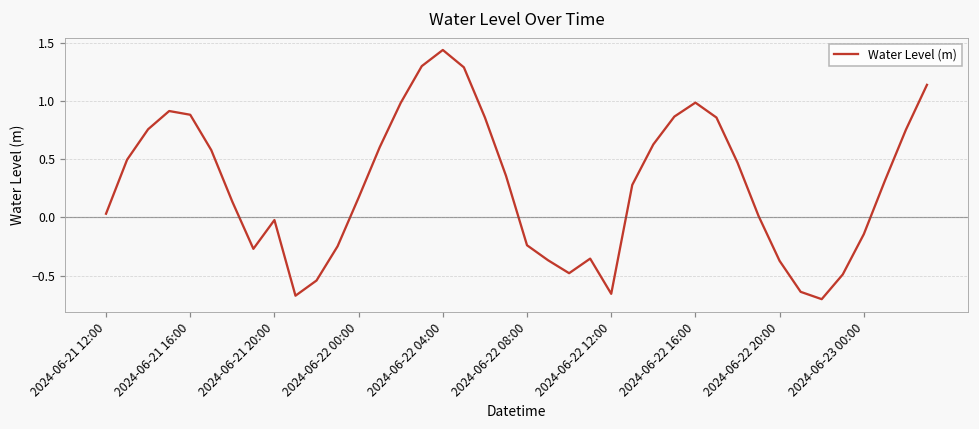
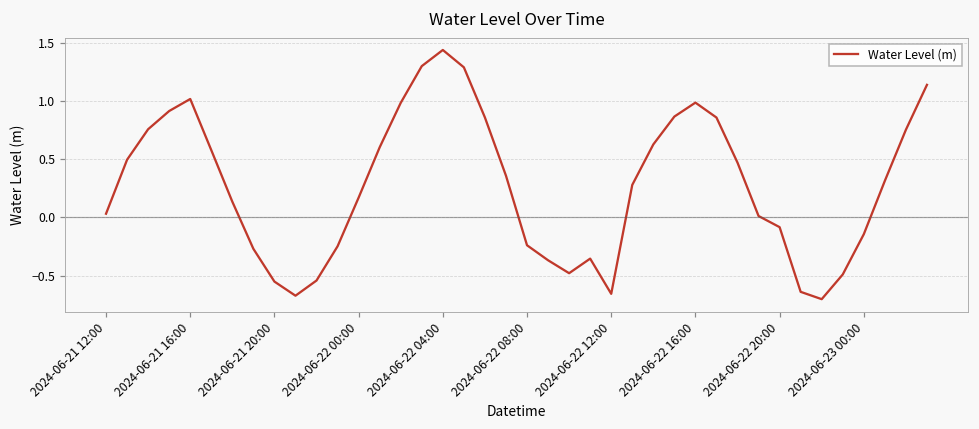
2024-06-21 16:00: 0.88 -> 1.02
2024-06-21 20:00: -0.02 -> -0.55
2024-06-22 20:00: -0.37 -> -0.08
